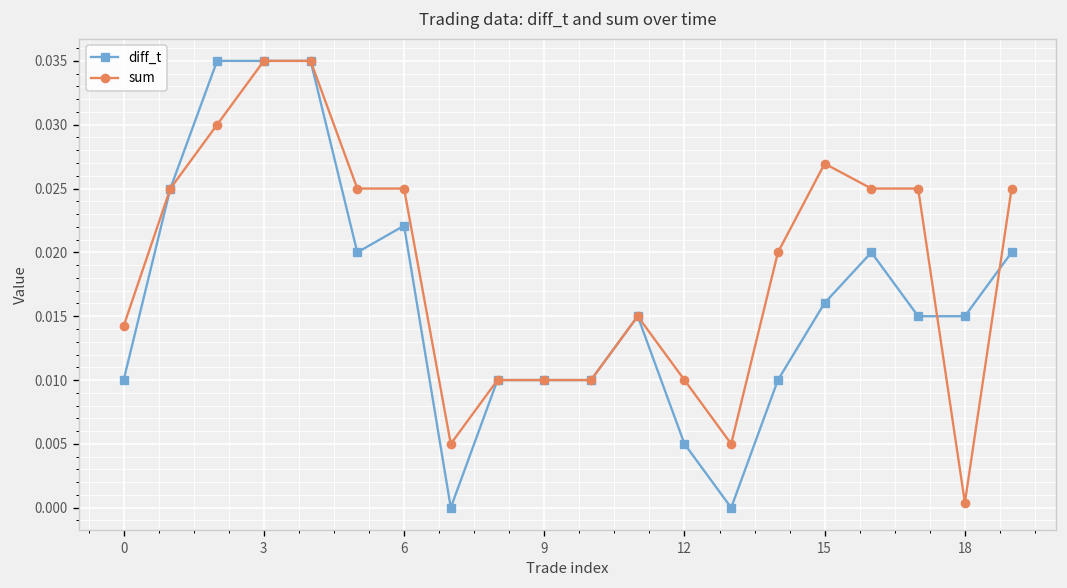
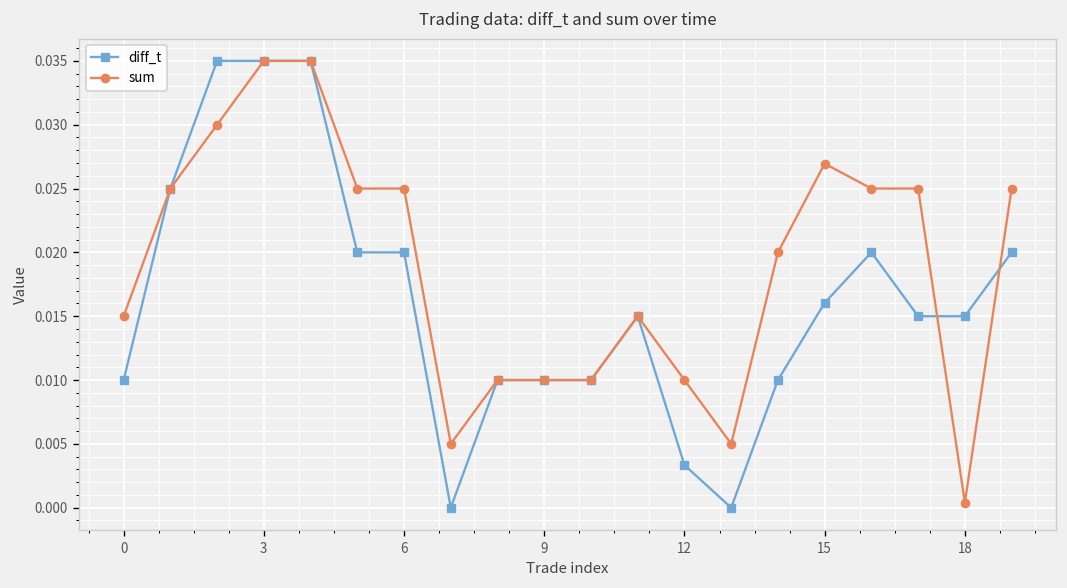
sum, 0: 0.0142 -> 0.0150
diff_t, 6: 0.0221 -> 0.0200
diff_t, 12: 0.0050 -> 0.0033
